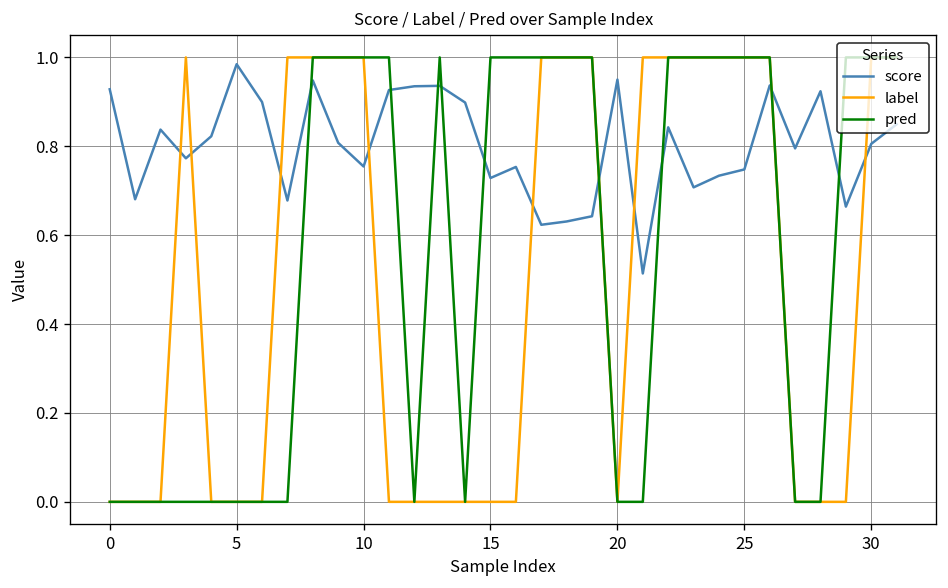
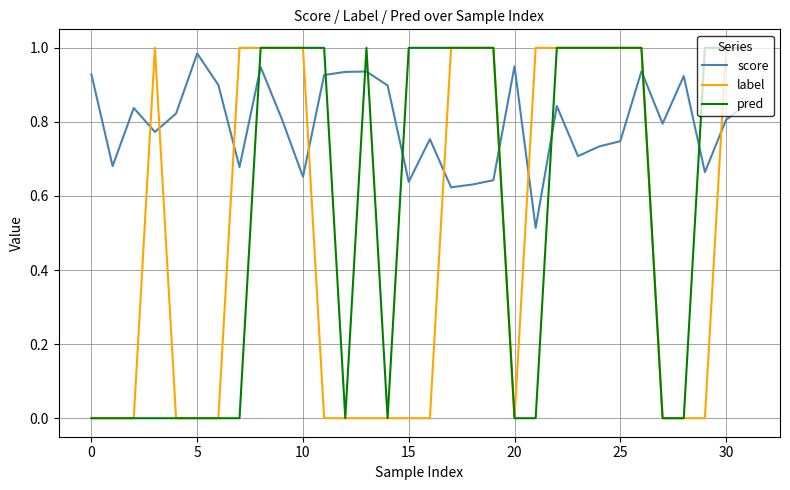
score, 10: 0.75 -> 0.65
score, 15: 0.73 -> 0.64
